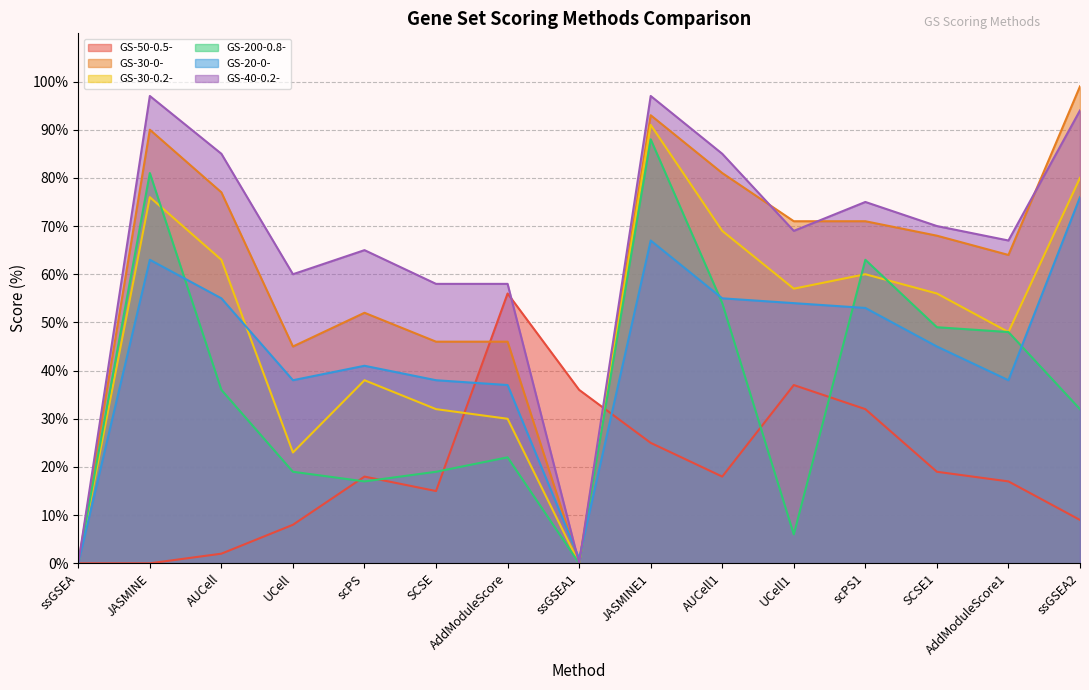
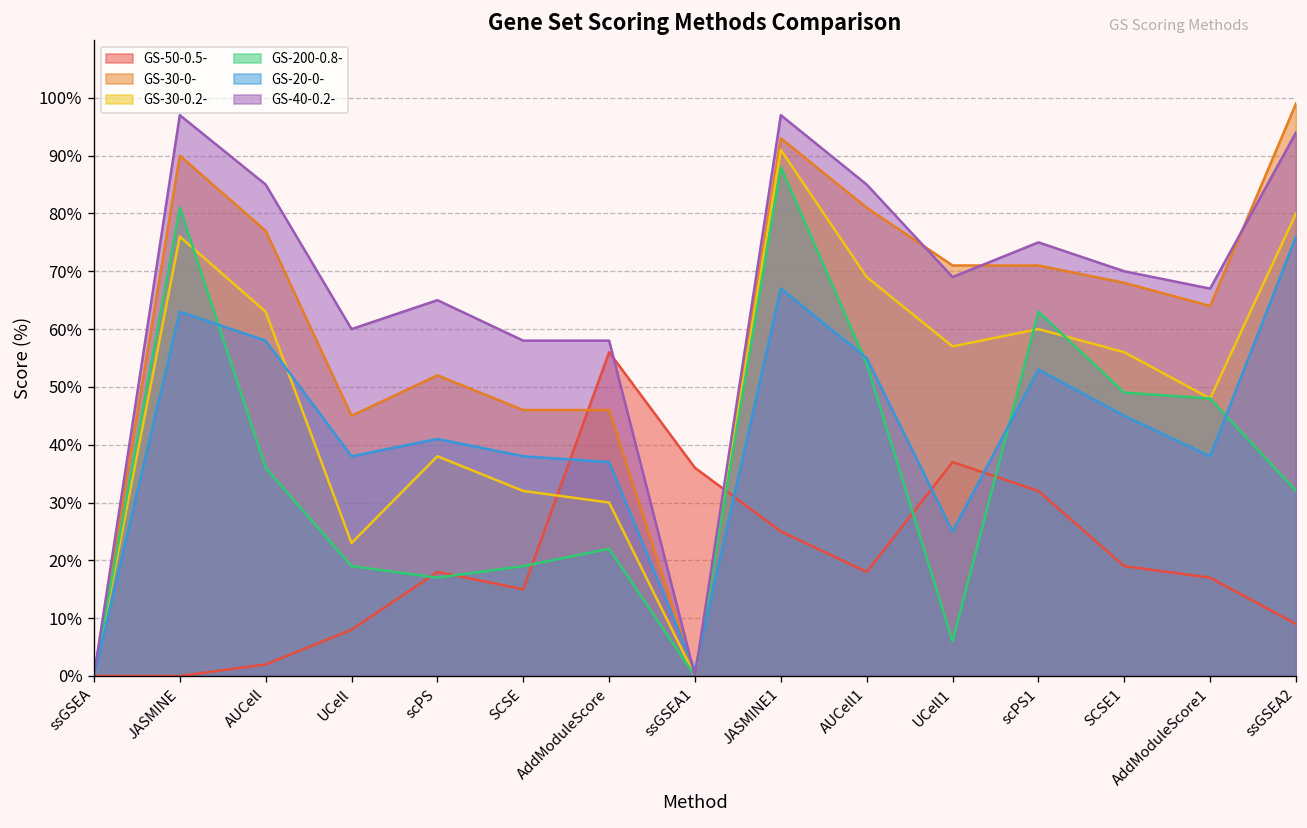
GS-20-0-, AUCell: 55% -> 58%
GS-20-0-, UCell1: 54% -> 25%
